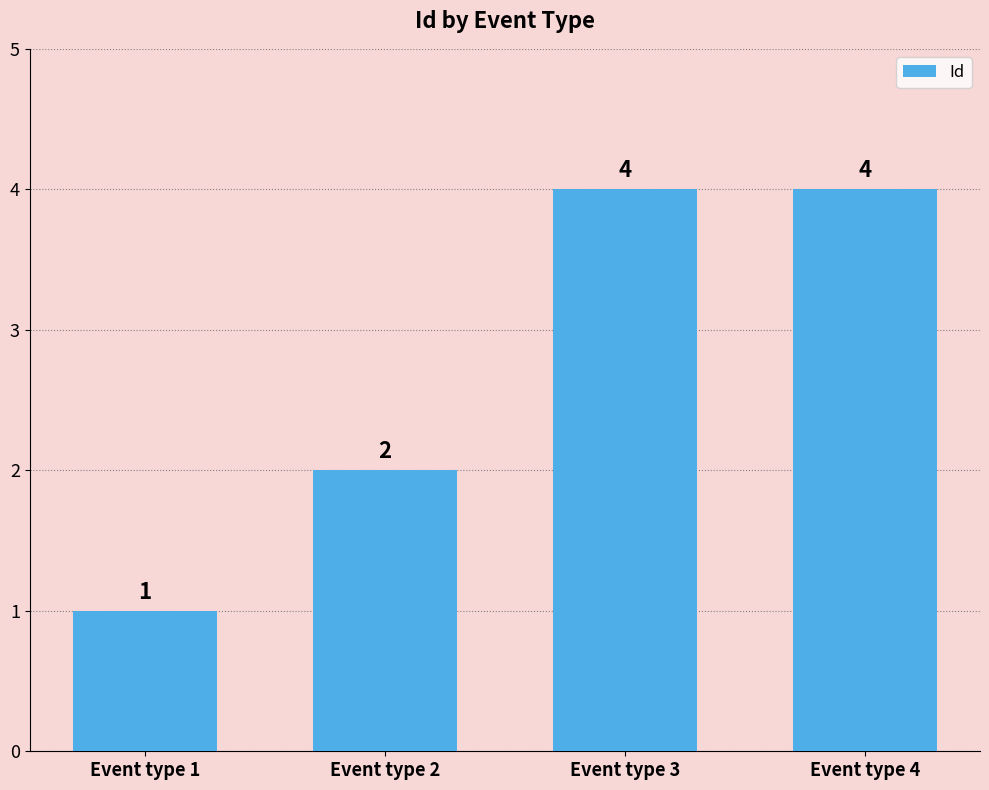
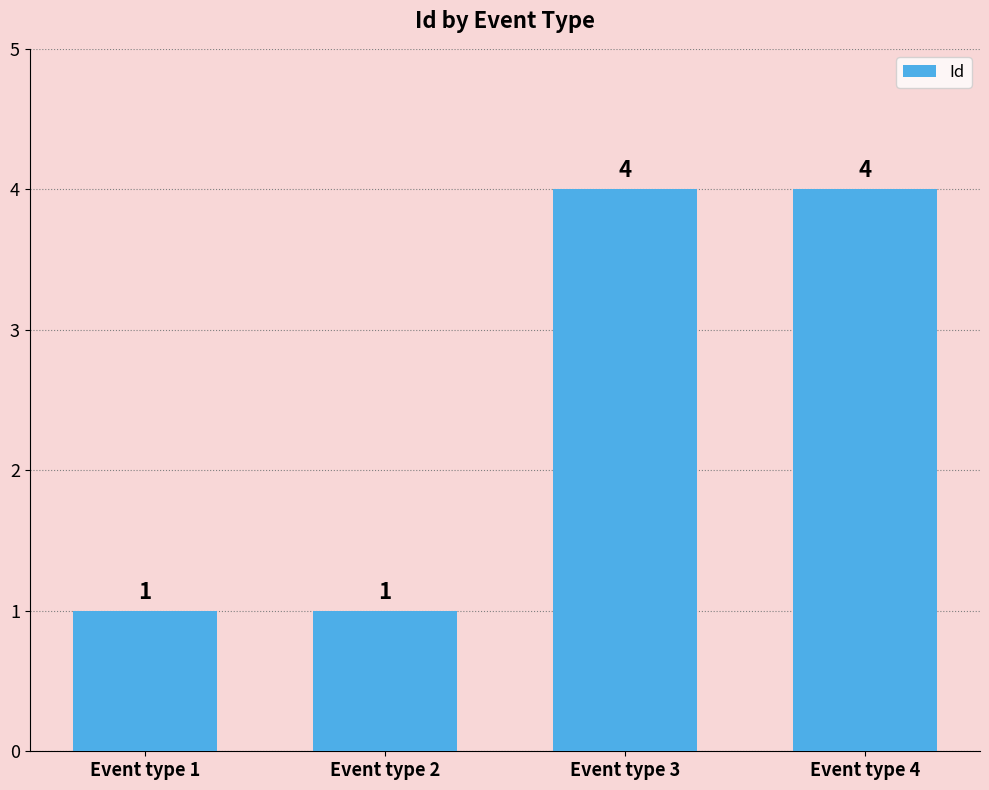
Event type 2: 2 -> 1
